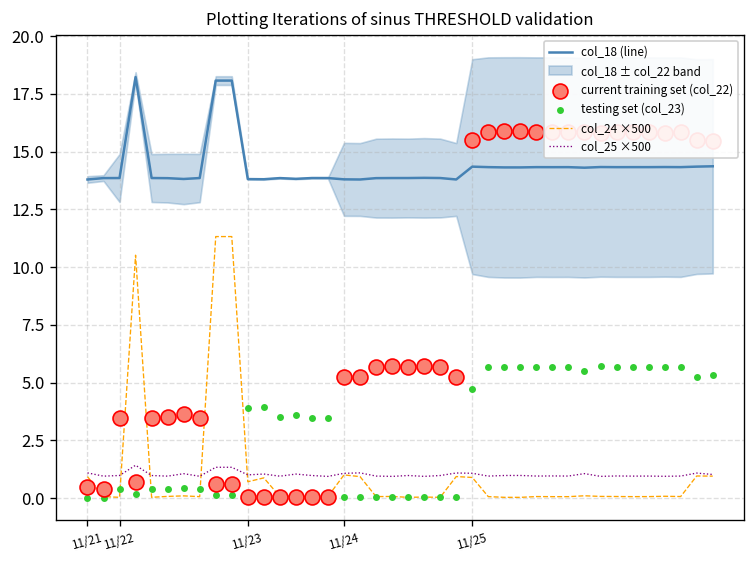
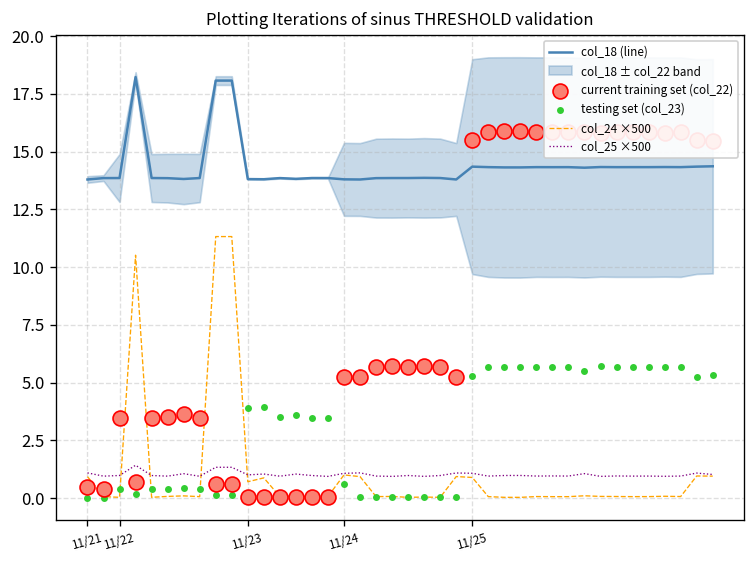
testing set (col_23), 11/24: 0.1 -> 0.6
testing set (col_23), 11/25: 4.7 -> 5.3
